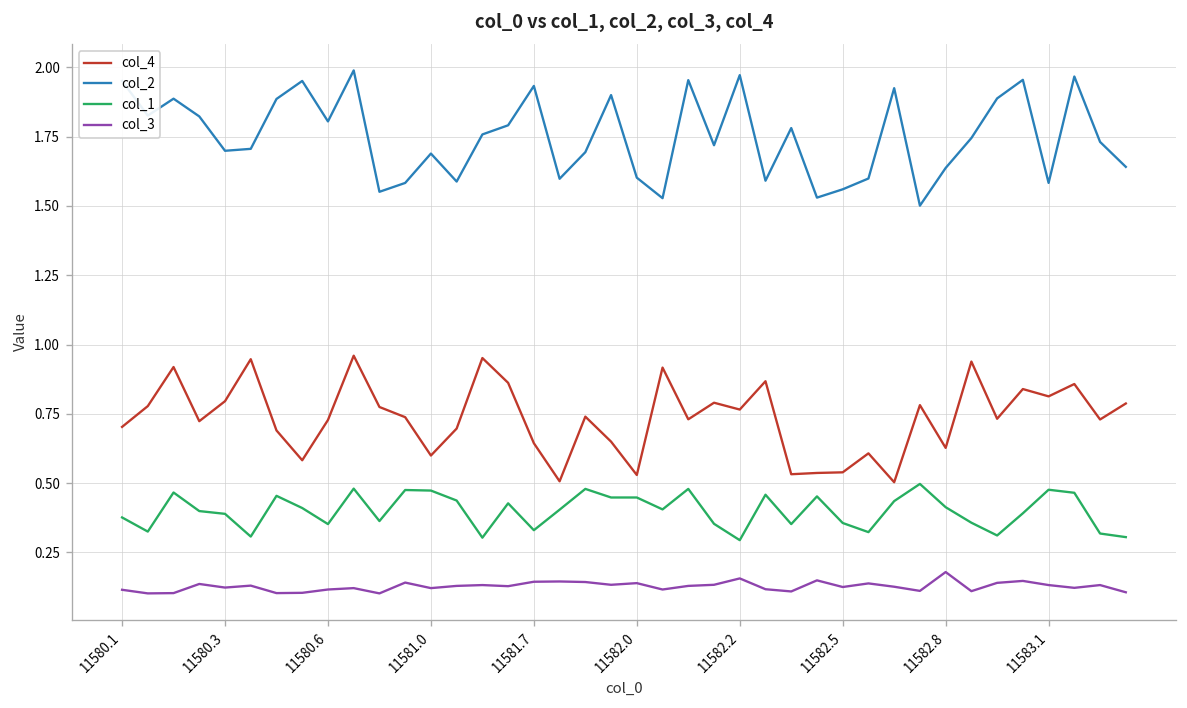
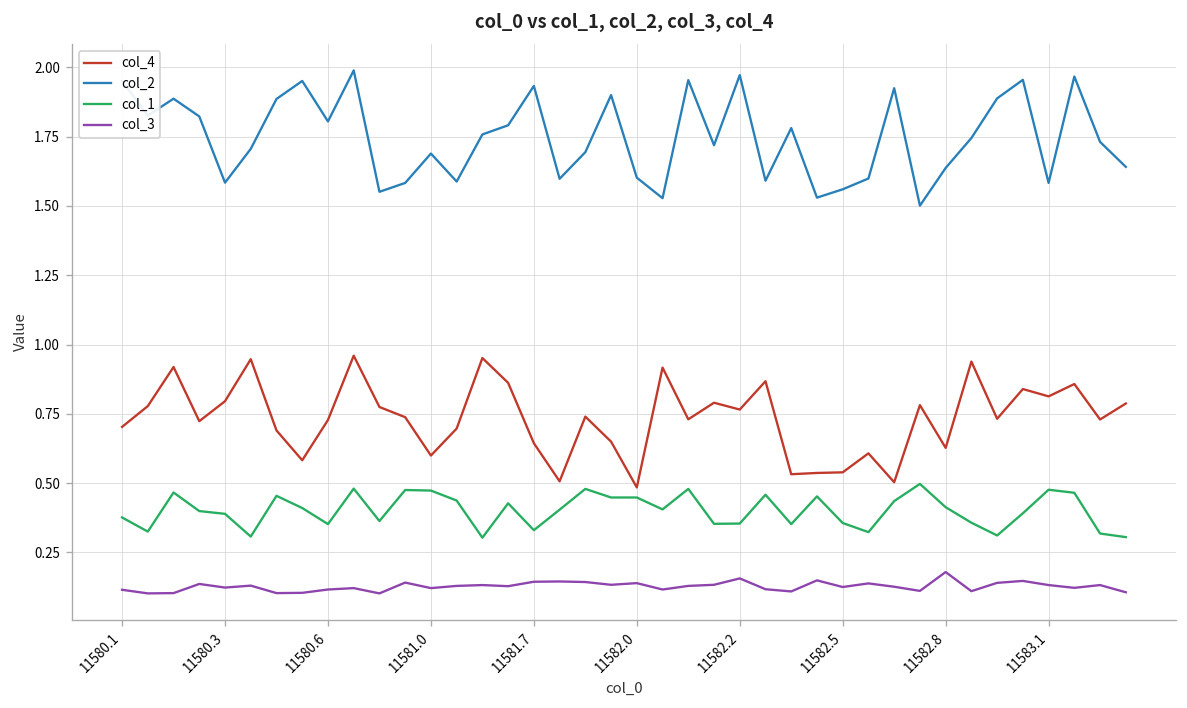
col_2, 11580.3: 1.70 -> 1.58
col_4, 11582.0: 0.53 -> 0.48
col_1, 11582.2: 0.29 -> 0.35
